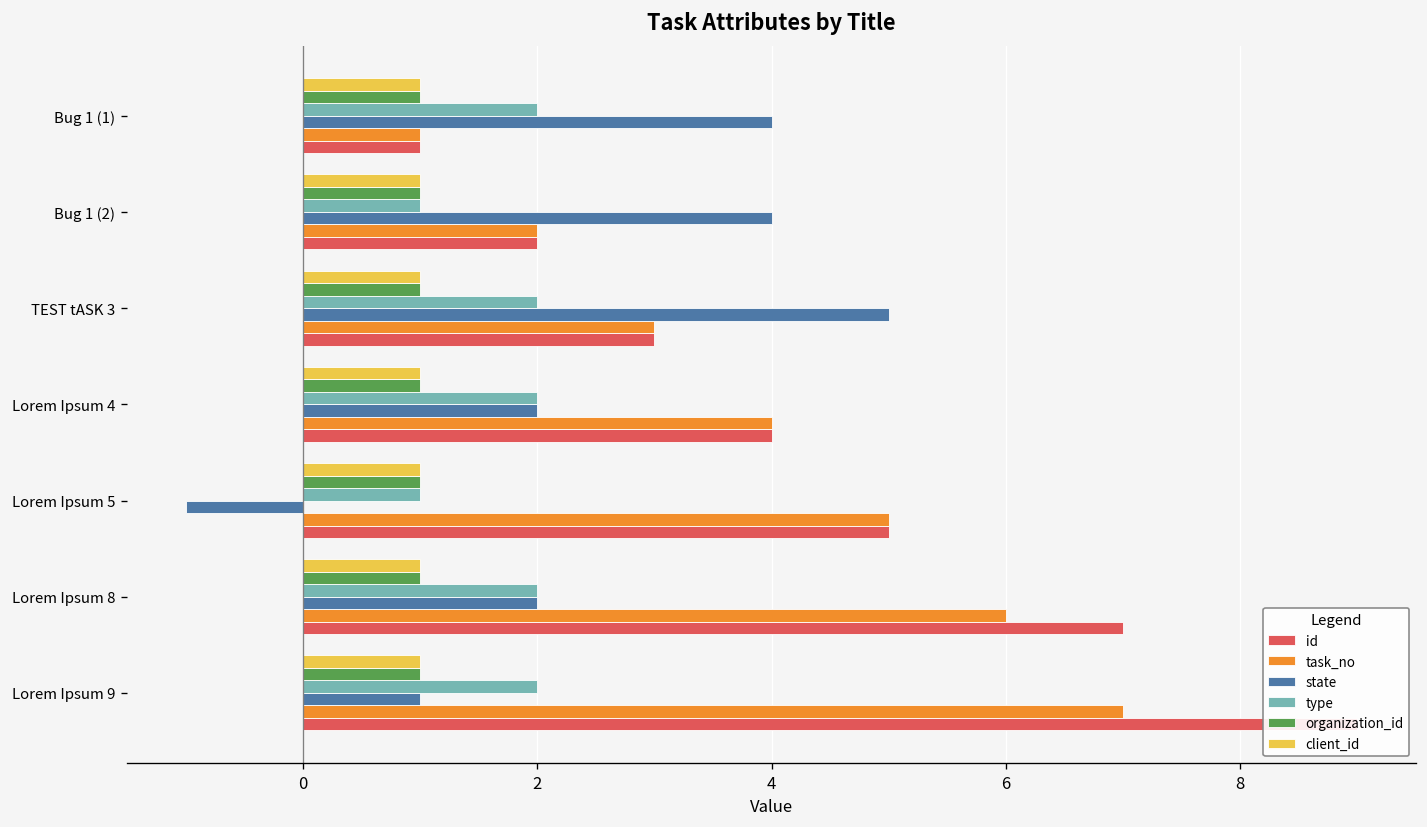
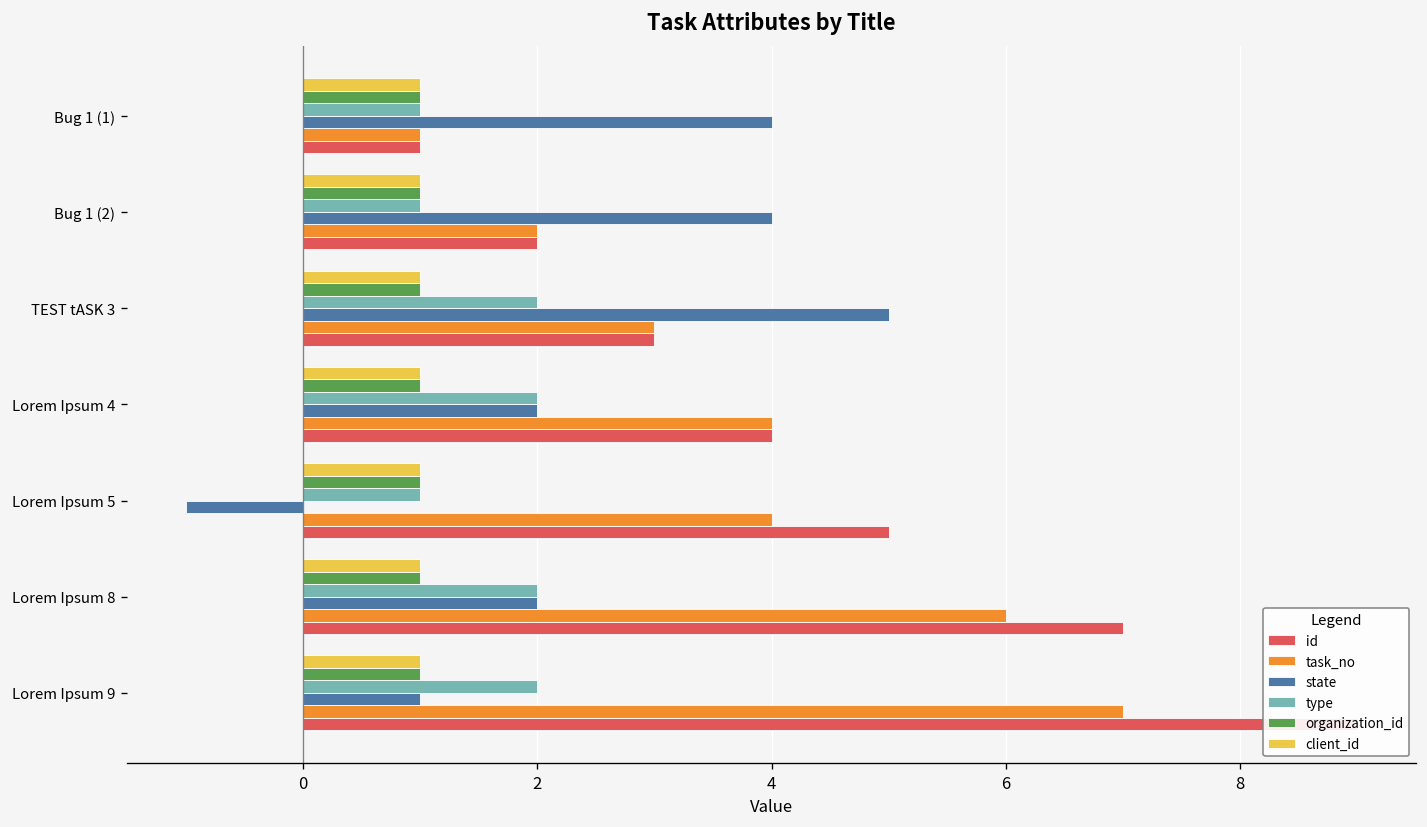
type, Bug 1 (1): 2 -> 1
task_no, Lorem Ipsum 5: 5 -> 4
